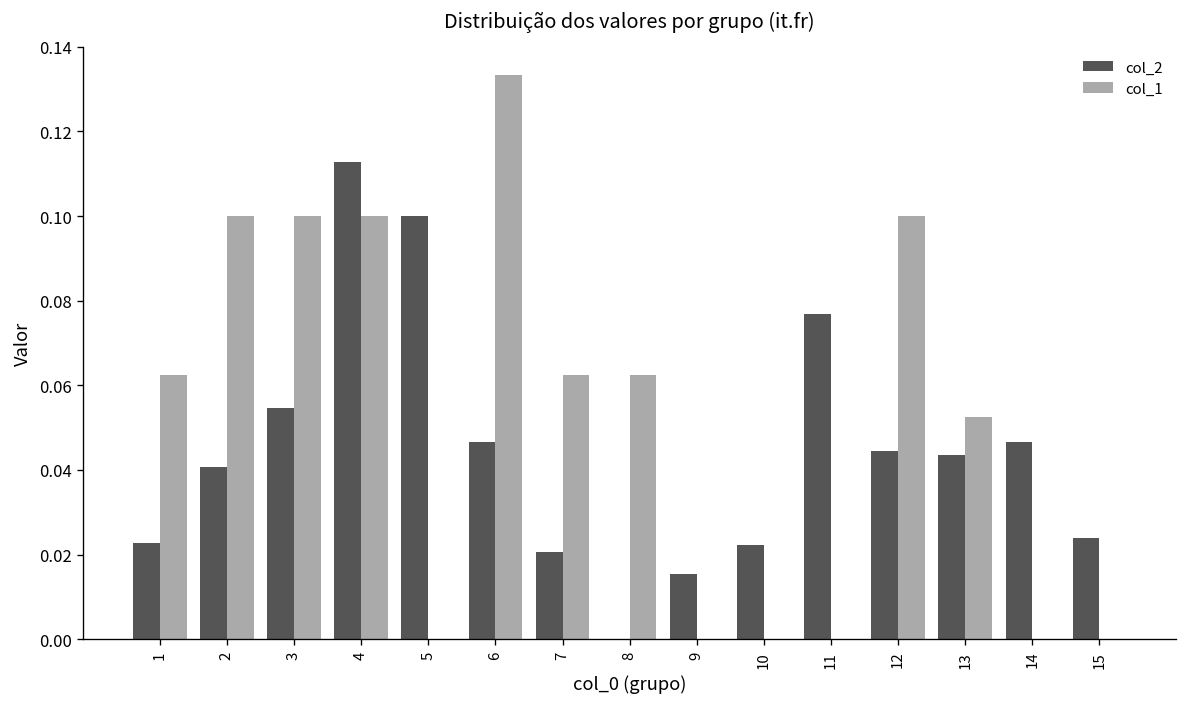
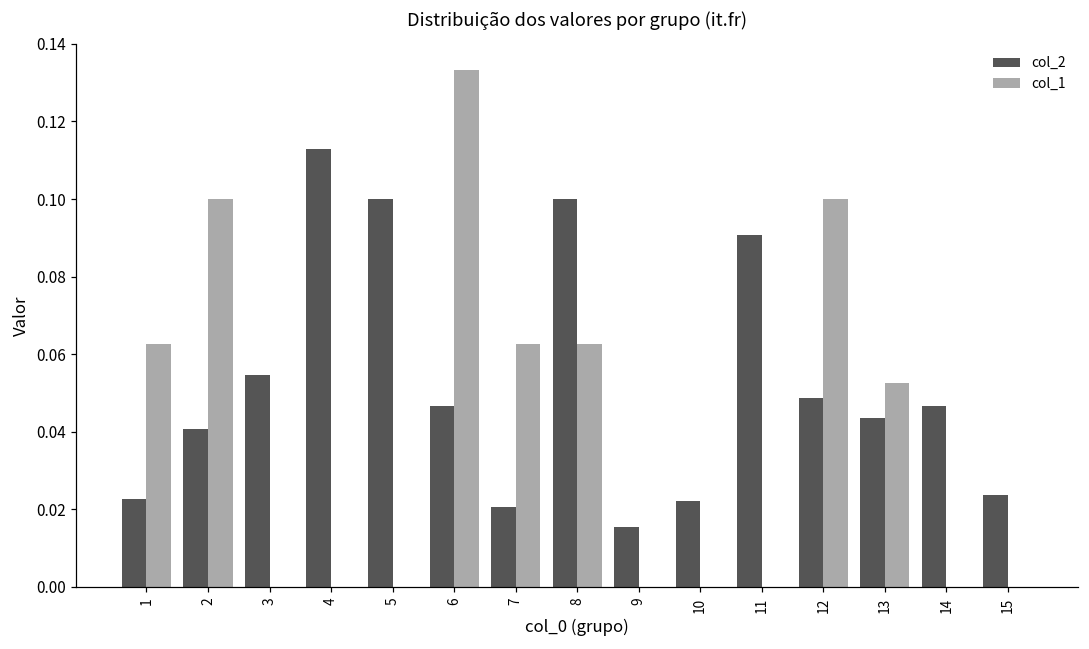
col_1, 3: 0.1 -> 0.0
col_1, 4: 0.1 -> 0.0
col_2, 8: 0.0 -> 0.1
col_2, 11: 0.077 -> 0.091
col_2, 12: 0.044 -> 0.049
